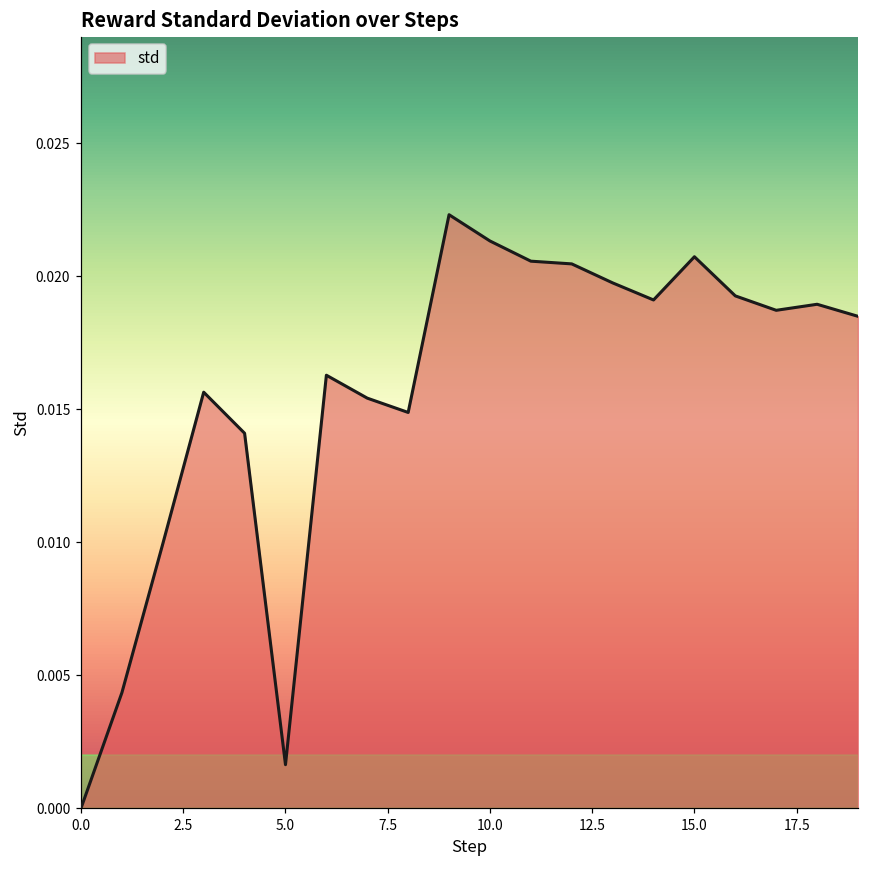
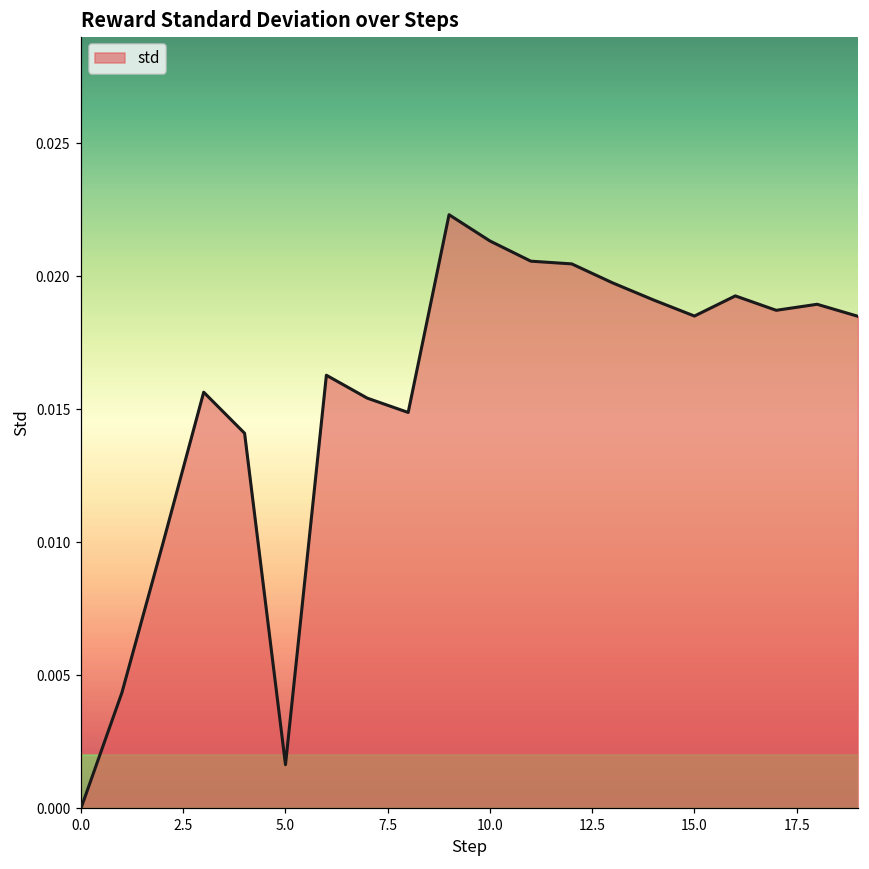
15.0: 0.0207 -> 0.0185
